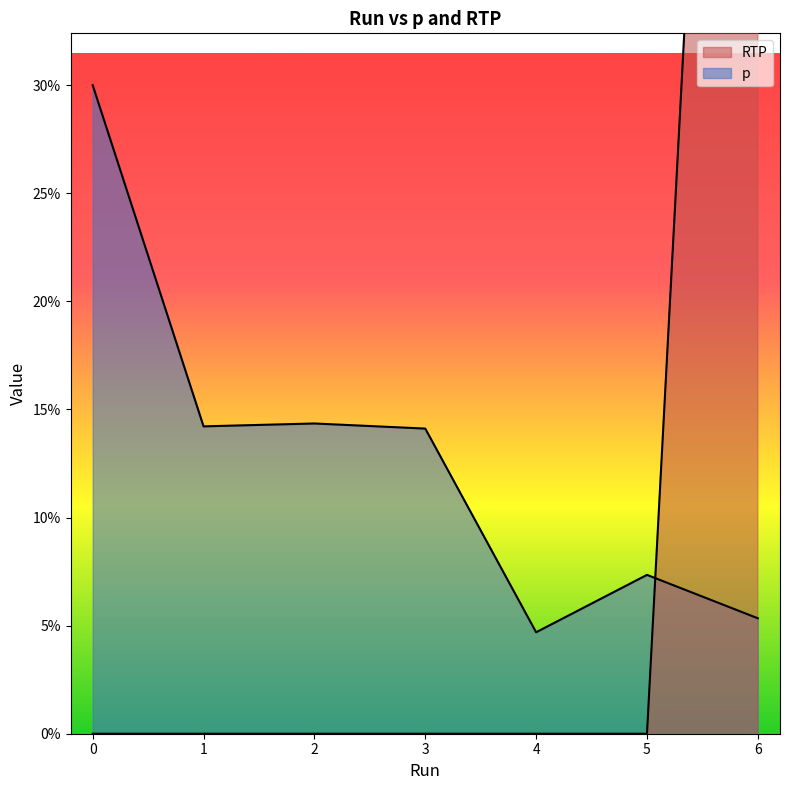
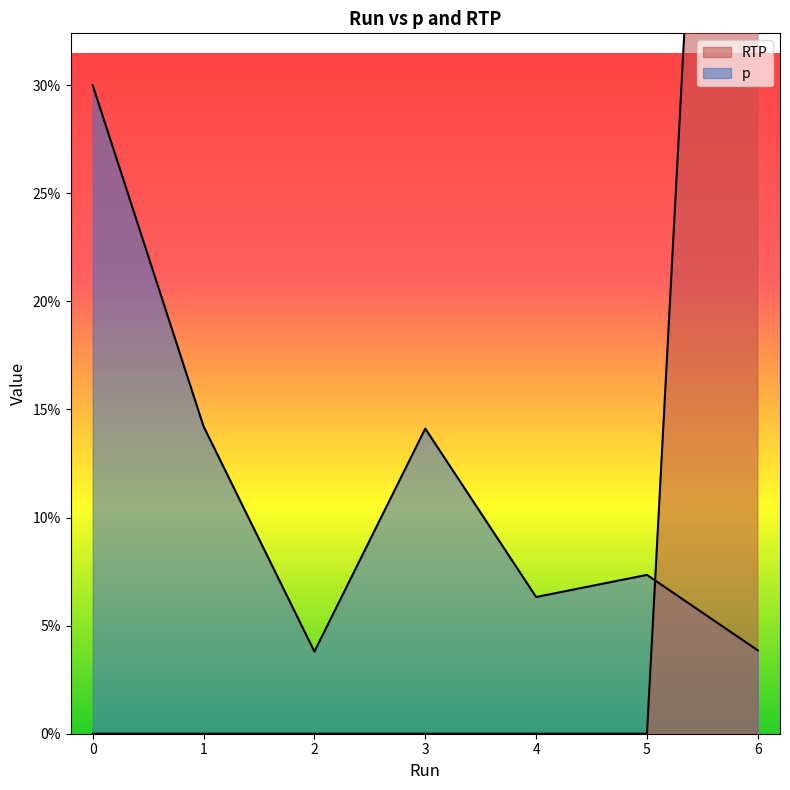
p, 2: 14.4% -> 3.8%
p, 4: 4.7% -> 6.3%
p, 6: 5.3% -> 3.9%
